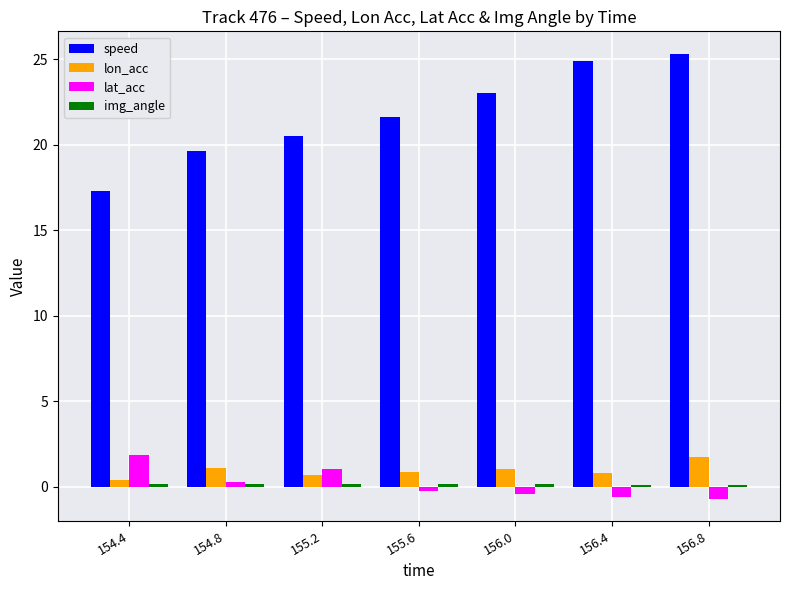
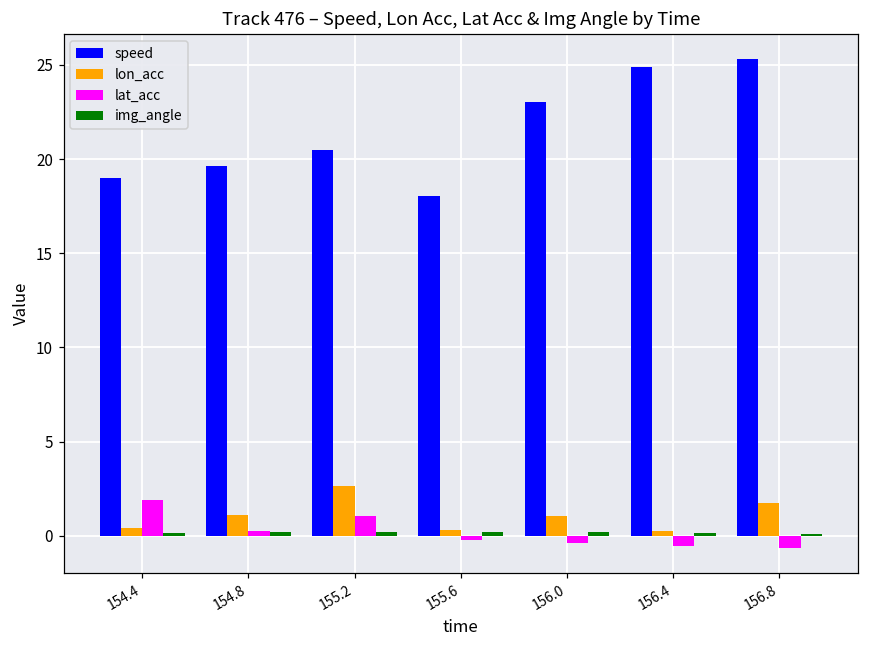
speed, 154.4: 17.3 -> 19.0
lon_acc, 155.2: 0.7 -> 2.6
speed, 155.6: 21.6 -> 18.0
lon_acc, 155.6: 0.9 -> 0.3
lon_acc, 156.4: 0.8 -> 0.2
